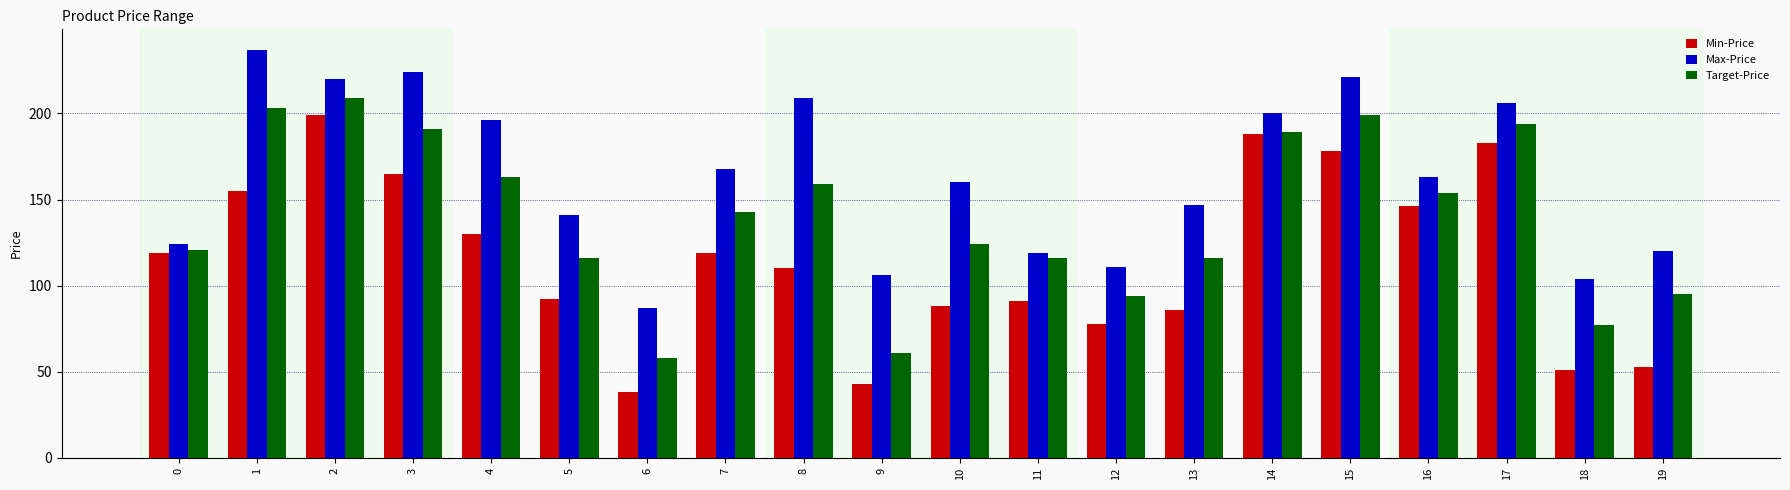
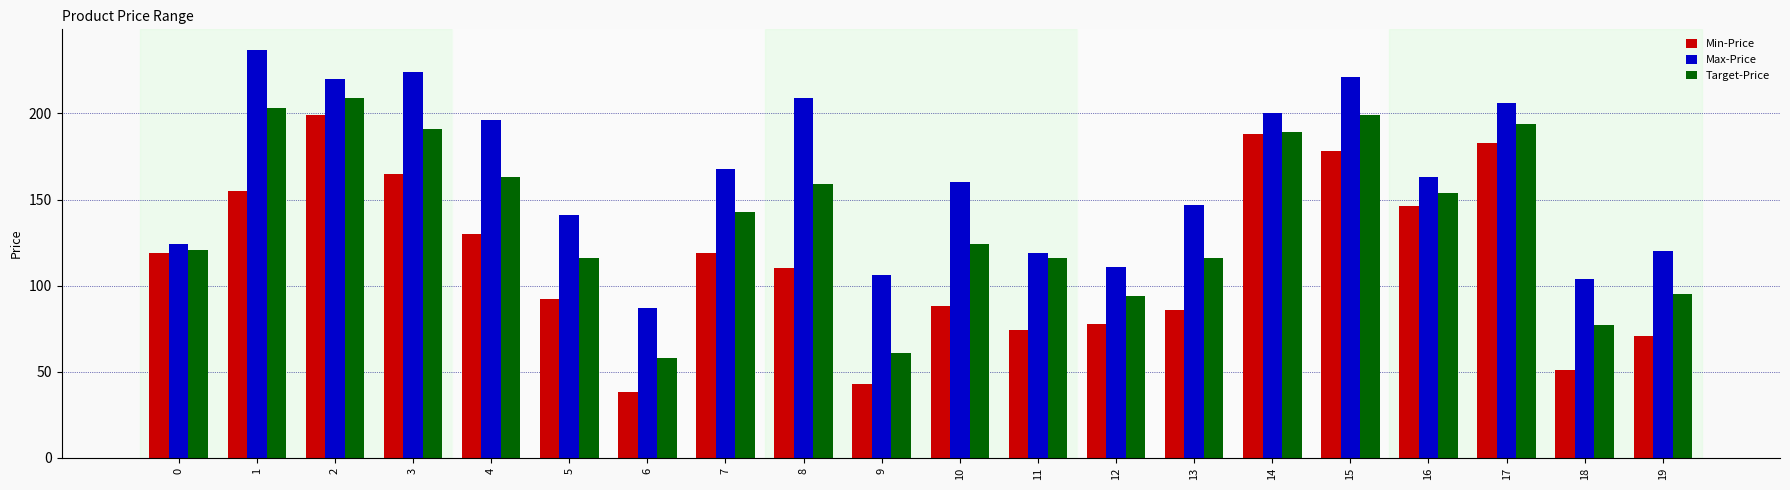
Min-Price, 11: 91 -> 74
Min-Price, 19: 53 -> 71
